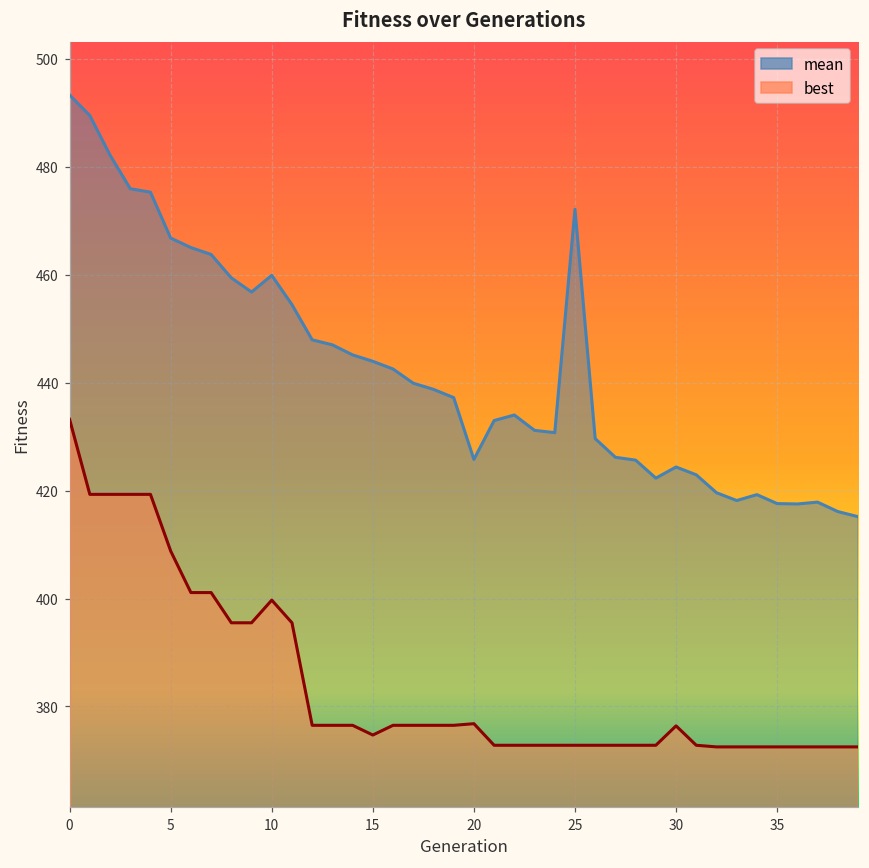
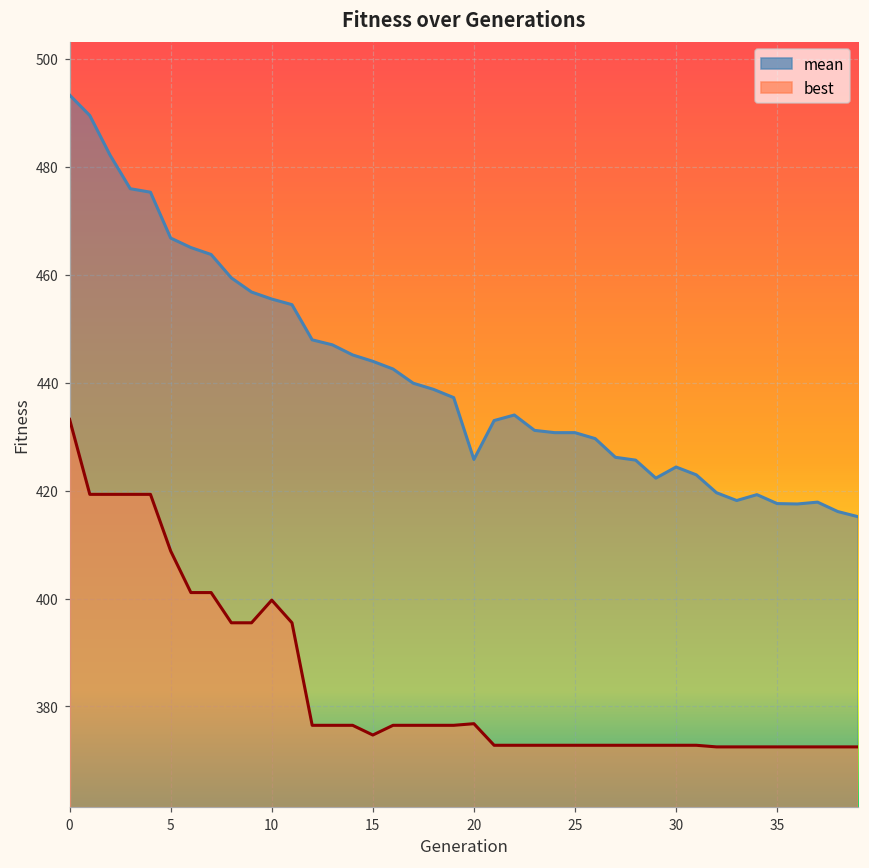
mean, 10: 460 -> 455
mean, 25: 472 -> 431
best, 30: 376 -> 373
